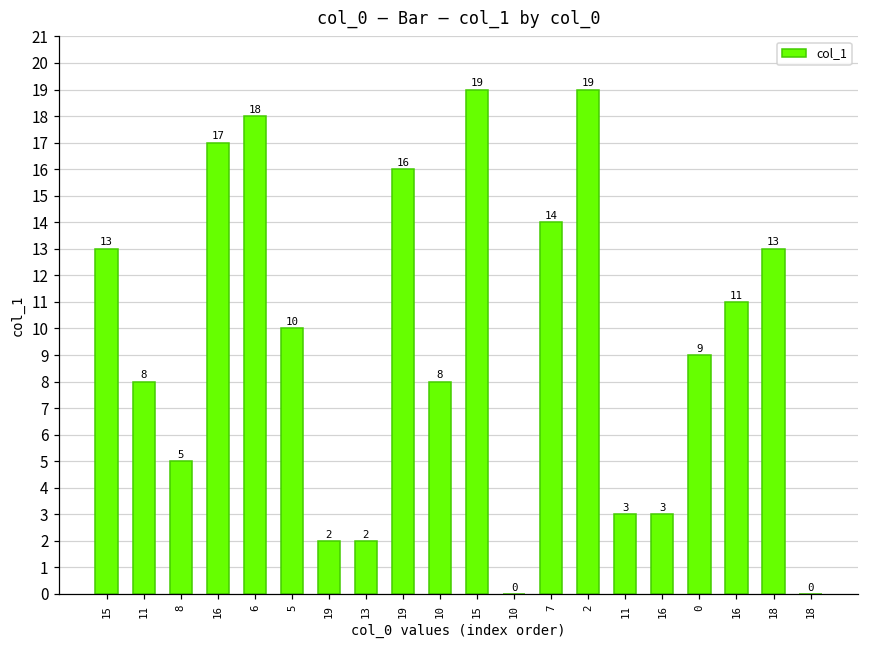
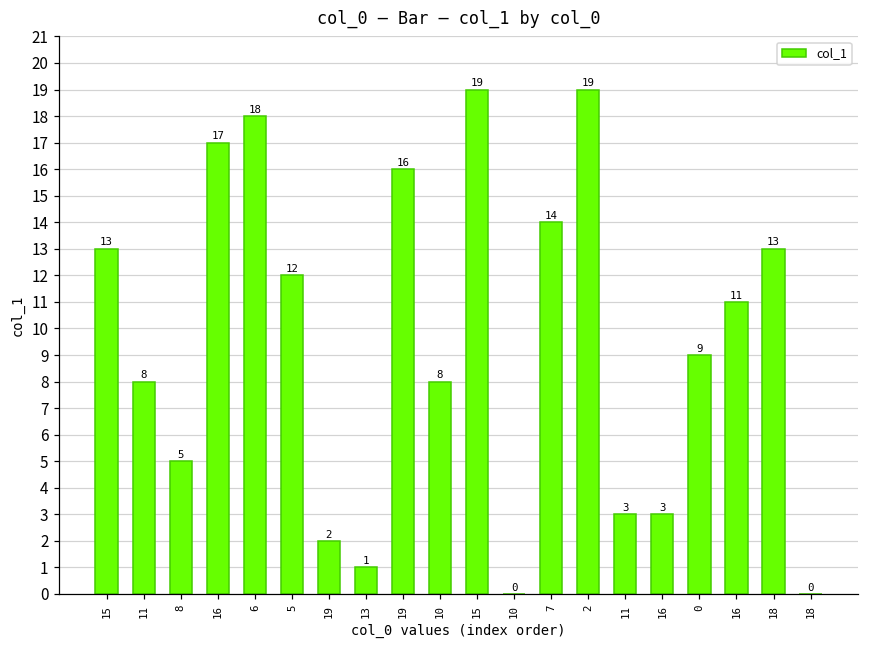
5: 10 -> 12
13: 2 -> 1
